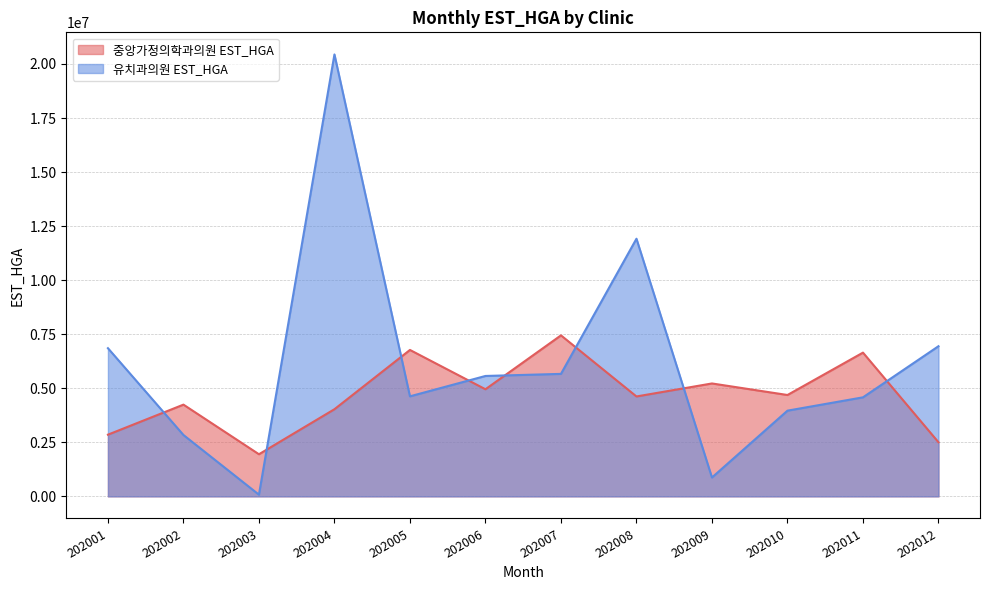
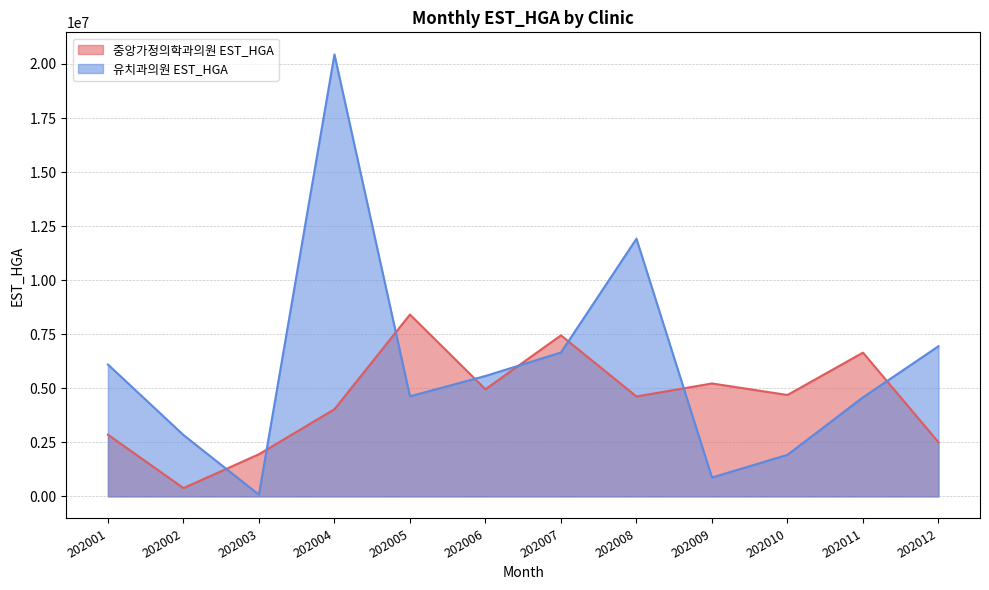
유치과의원 EST_HGA, 202001: 6900000 -> 6100000
중앙가정의학과의원 EST_HGA, 202002: 4200000 -> 400000
중앙가정의학과의원 EST_HGA, 202005: 6800000 -> 8400000
유치과의원 EST_HGA, 202007: 5700000 -> 6700000
유치과의원 EST_HGA, 202010: 4000000 -> 1900000
